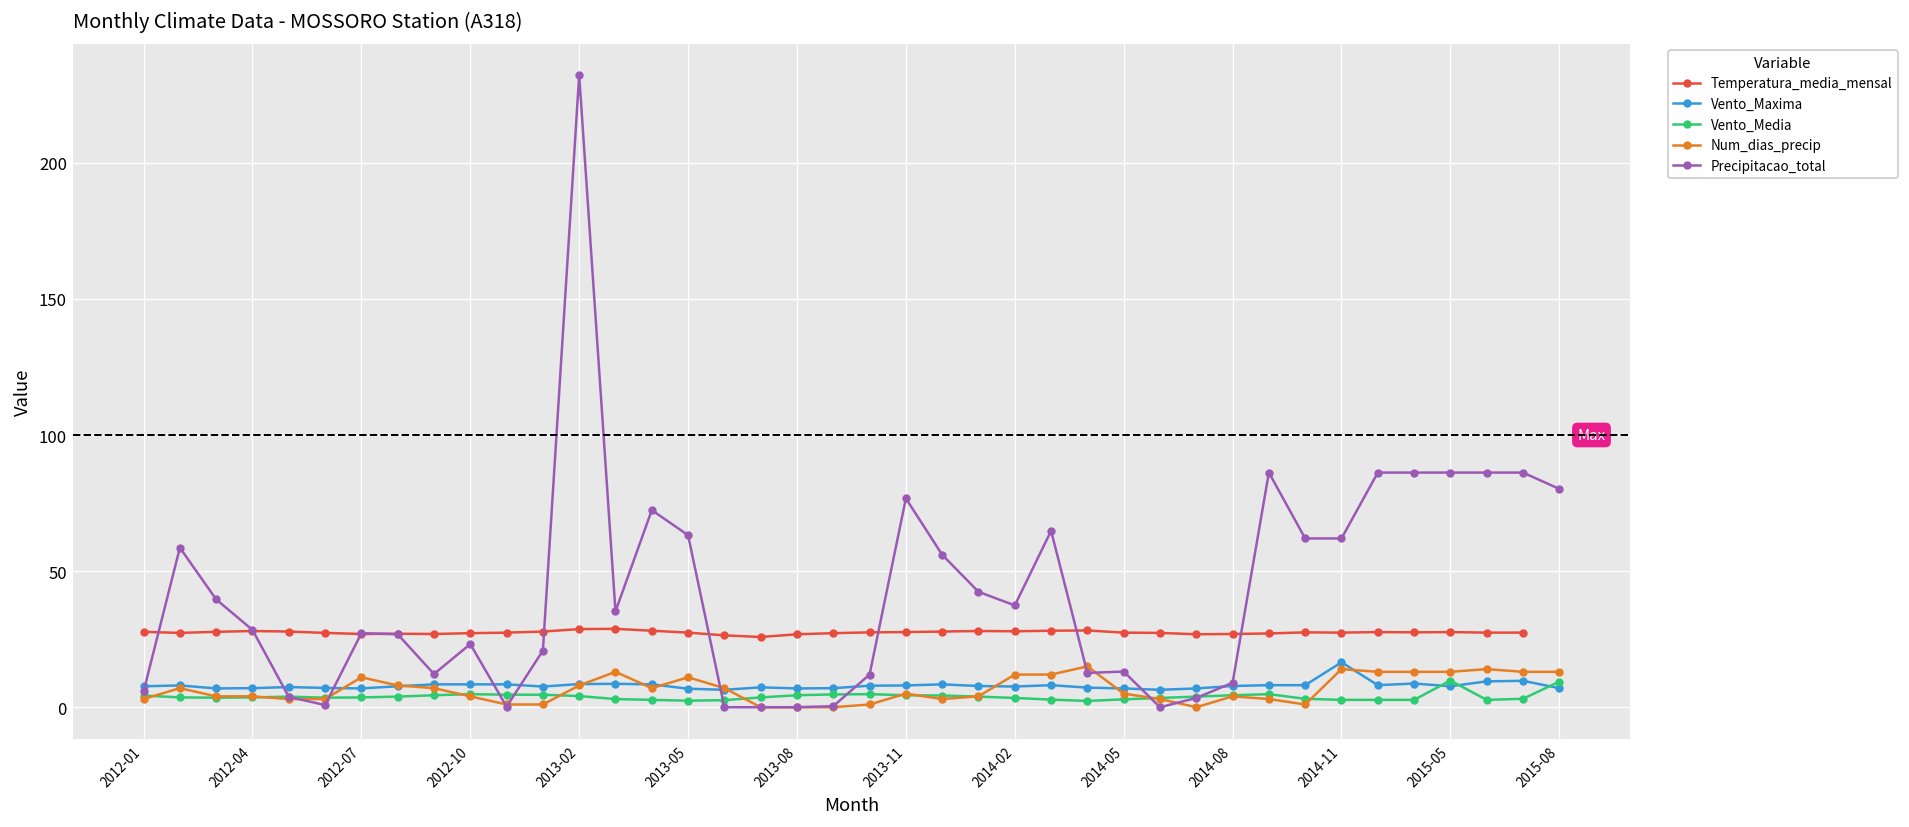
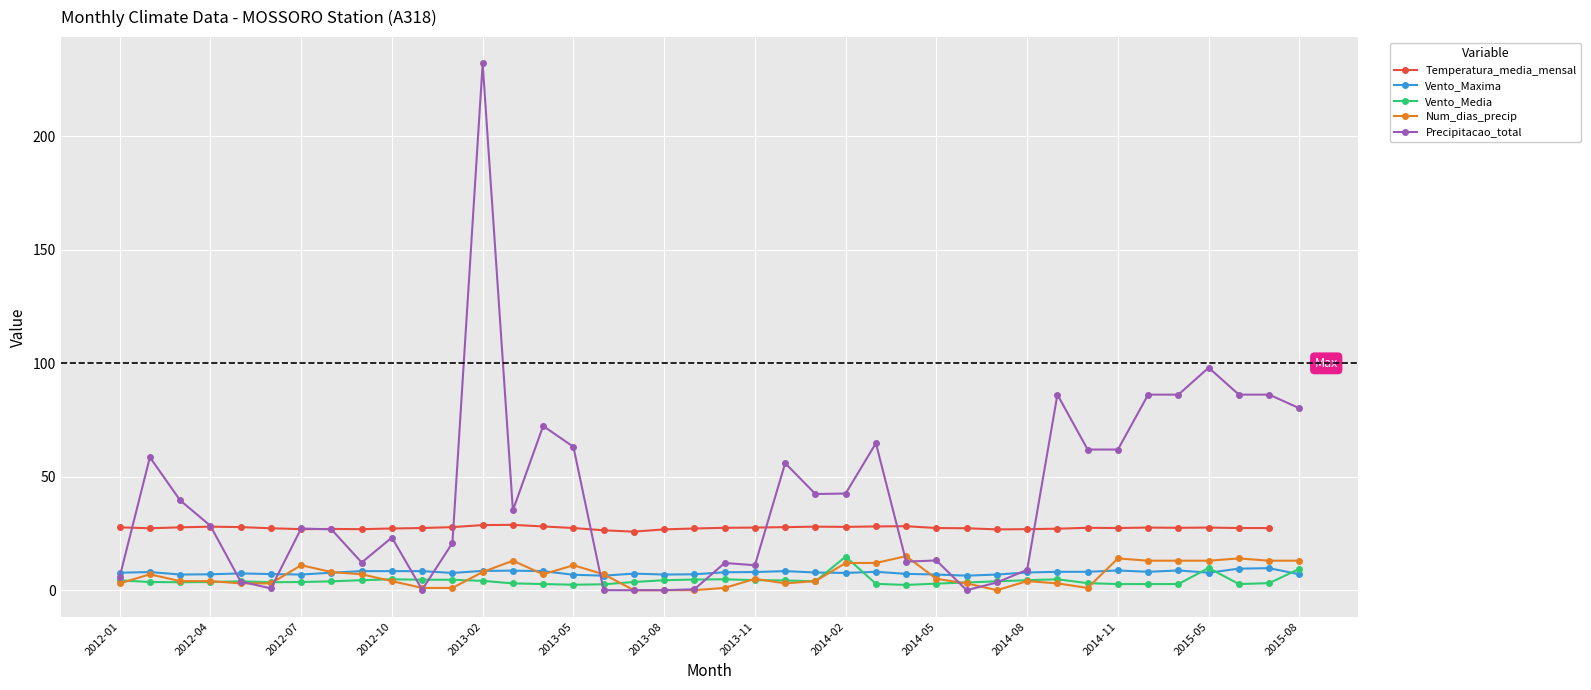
Precipitacao_total, 2013-11: 77 -> 11
Vento_Media, 2014-02: 3 -> 15
Precipitacao_total, 2014-02: 37 -> 43
Vento_Maxima, 2014-11: 17 -> 9
Precipitacao_total, 2015-05: 86 -> 98
